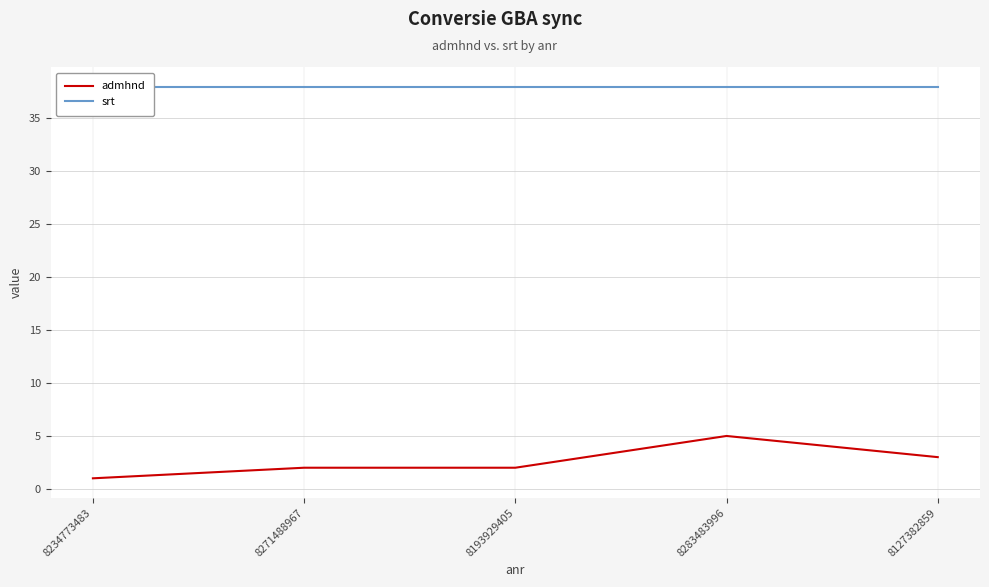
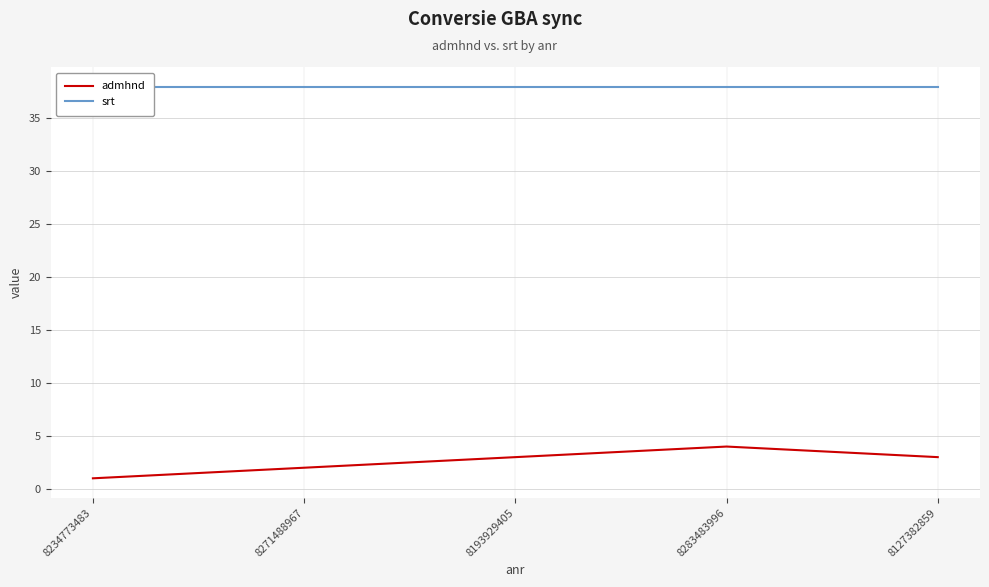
admhnd, 8193929405: 2 -> 3
admhnd, 8283483996: 5 -> 4
